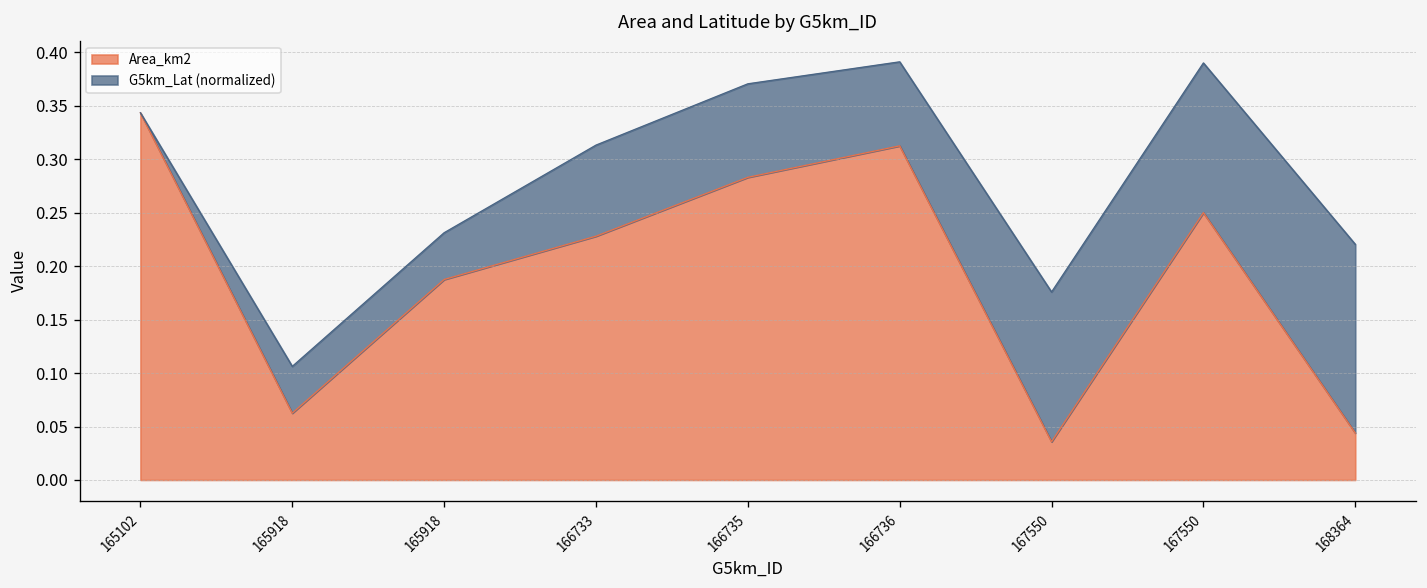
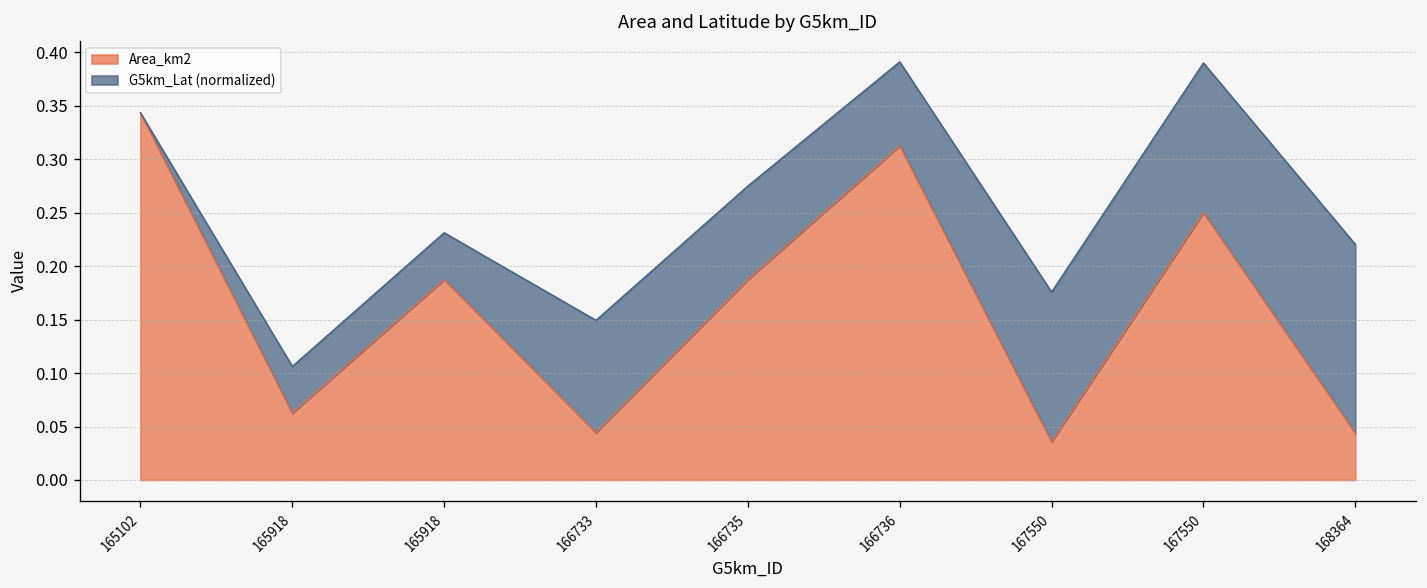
Area_km2, 166733: 0.23 -> 0.04
G5km_Lat (normalized), 166733: 0.09 -> 0.11
Area_km2, 166735: 0.28 -> 0.19
